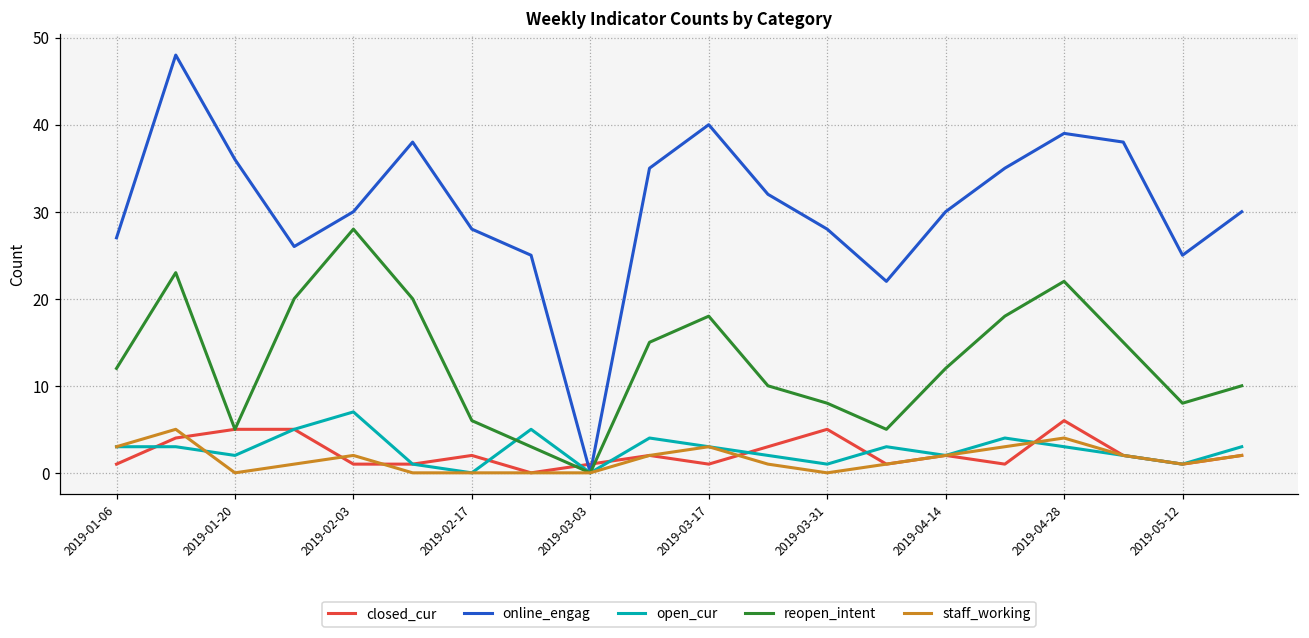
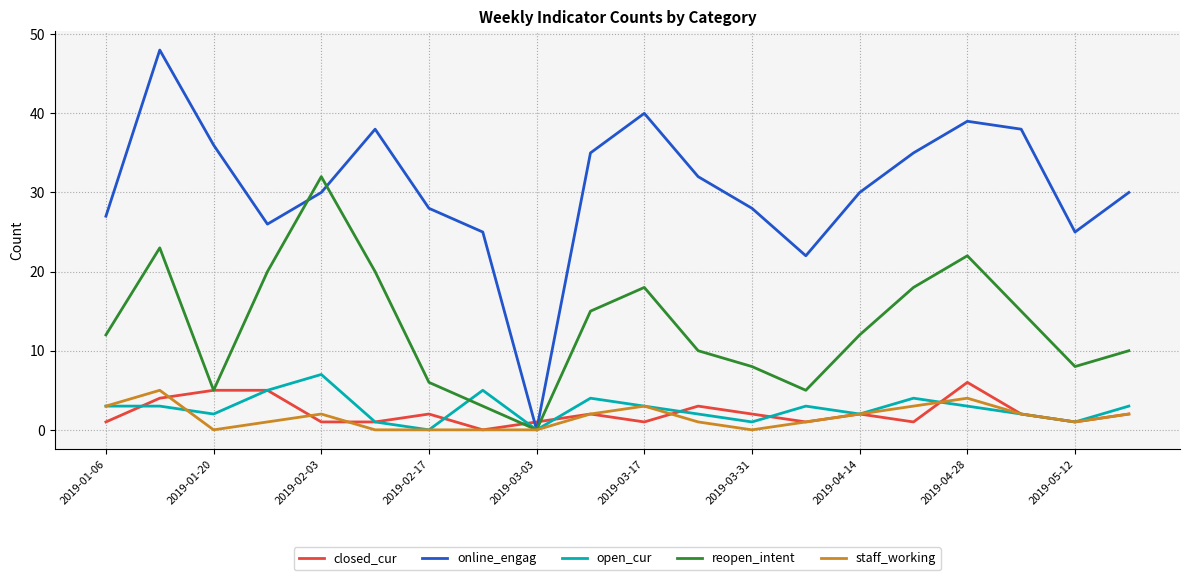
reopen_intent, 2019-02-03: 28 -> 32
closed_cur, 2019-03-31: 5 -> 2
